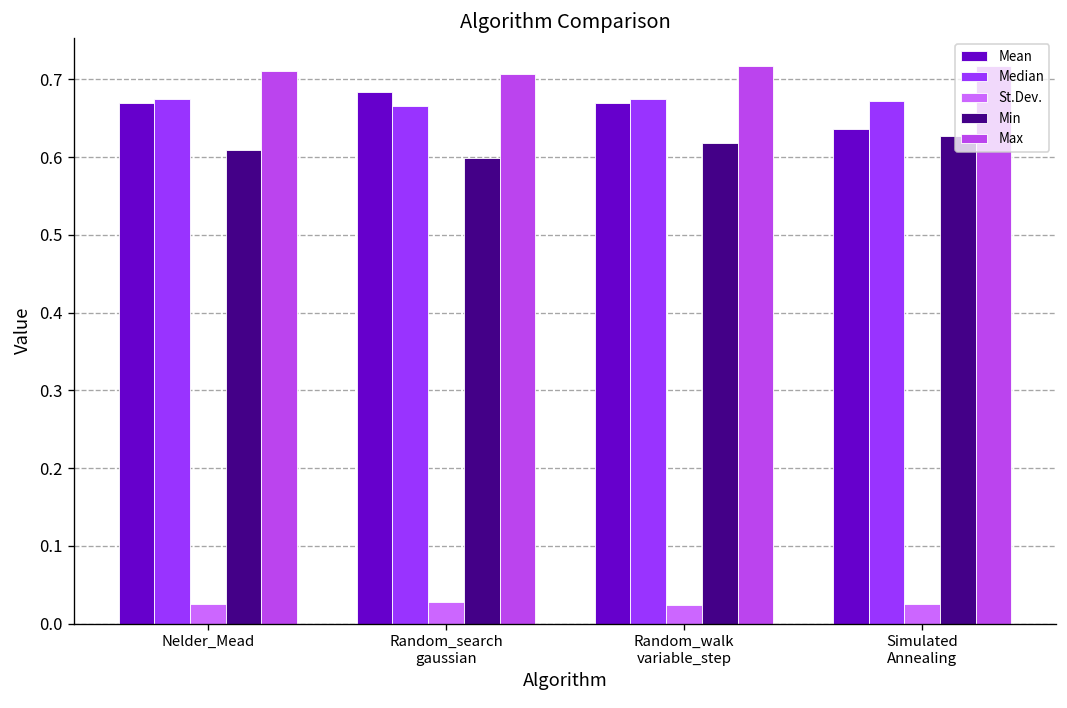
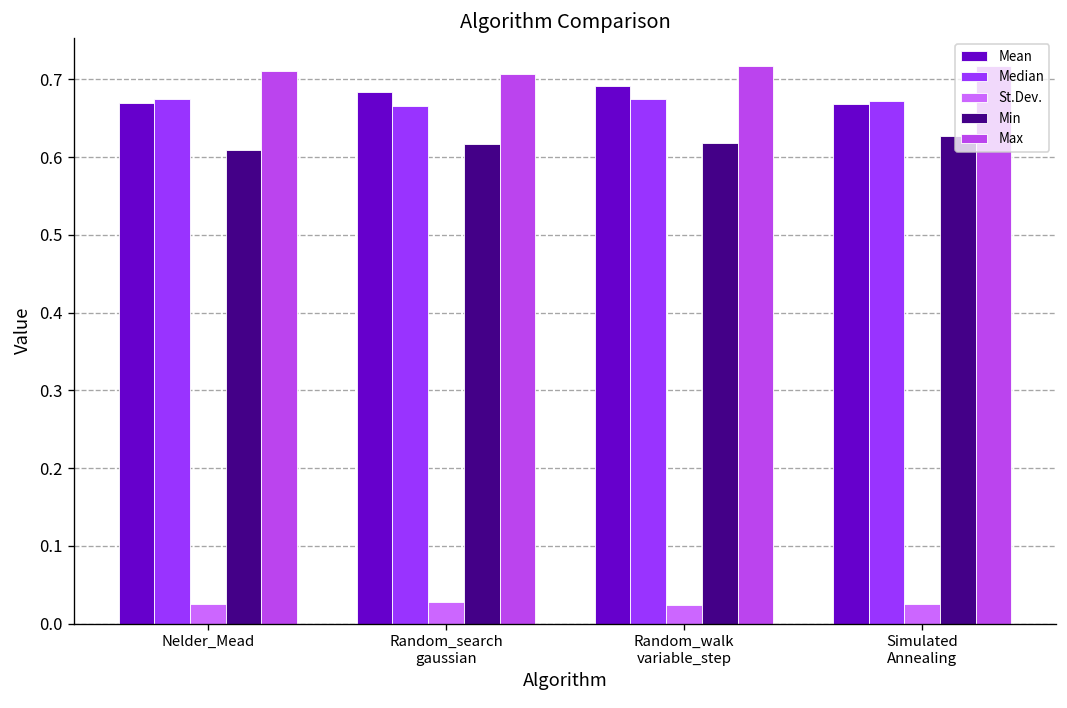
Min, Random_search gaussian: 0.60 -> 0.62
Mean, Random_walk variable_step: 0.67 -> 0.69
Mean, Simulated Annealing: 0.64 -> 0.67
